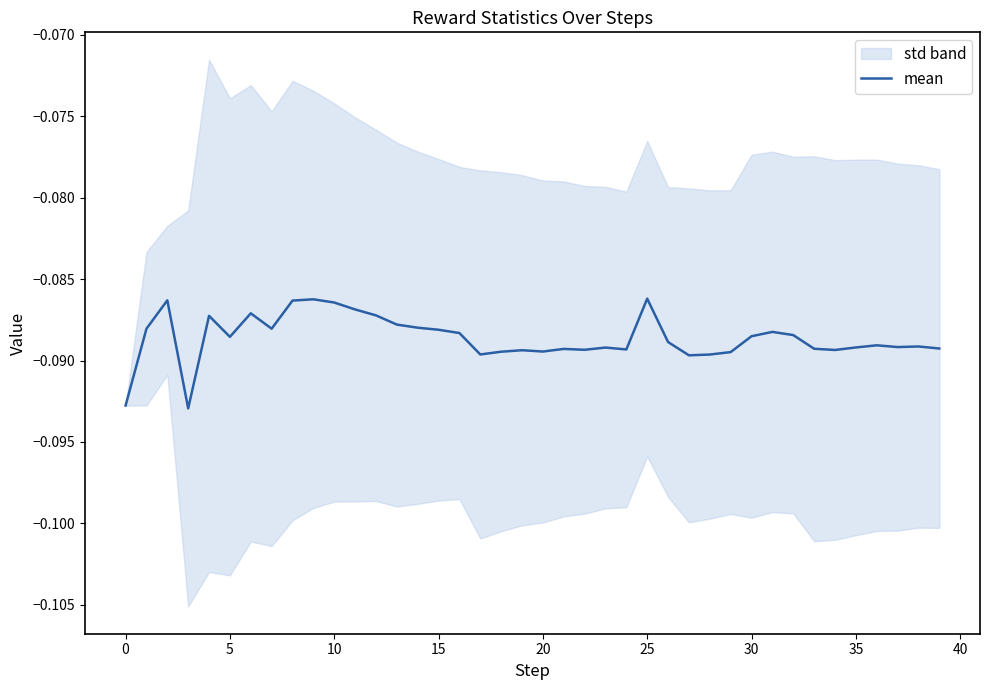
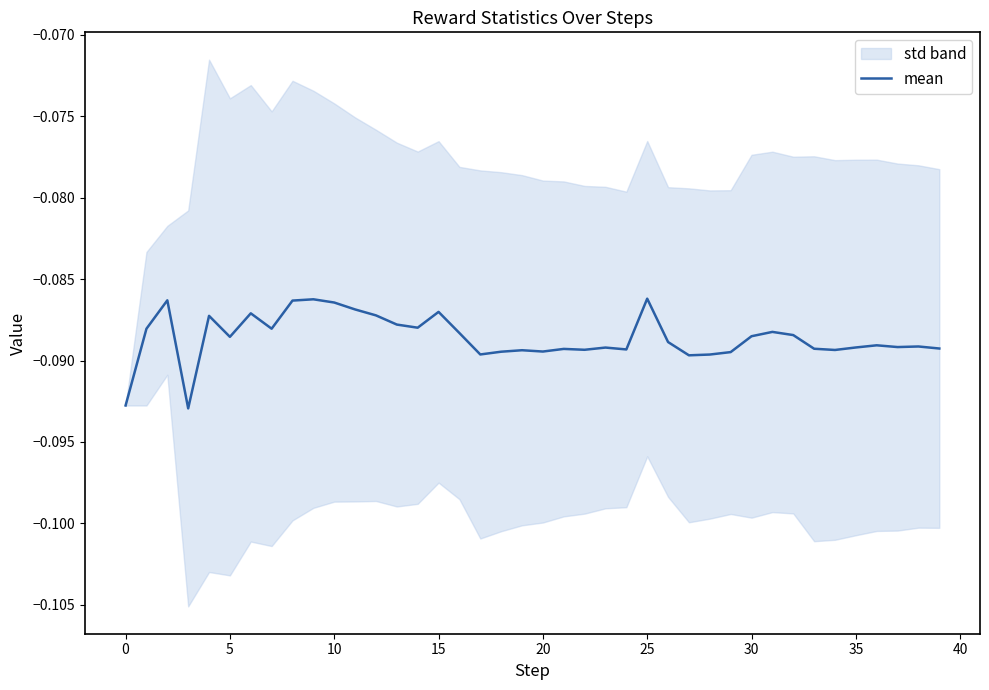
mean, 15: -0.0881 -> -0.0870
